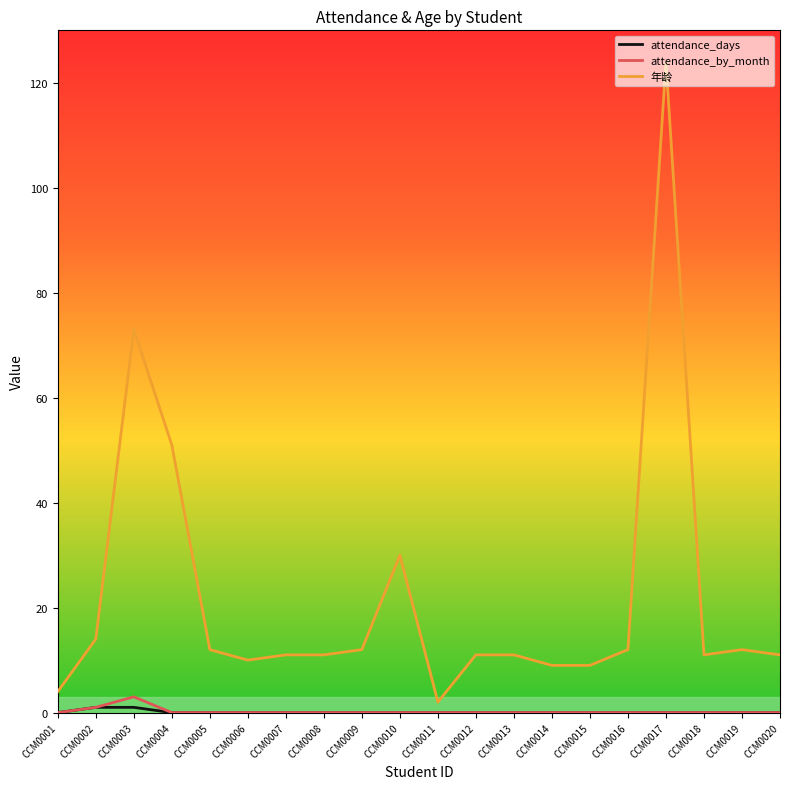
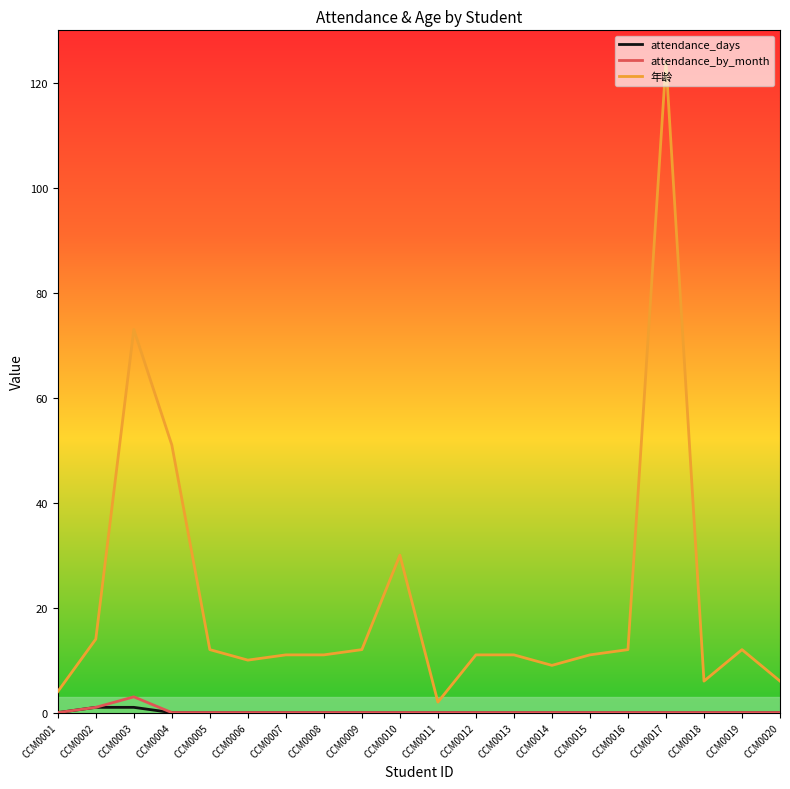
年龄, CCM0015: 9 -> 11
年龄, CCM0018: 11 -> 6
年龄, CCM0020: 11 -> 6
